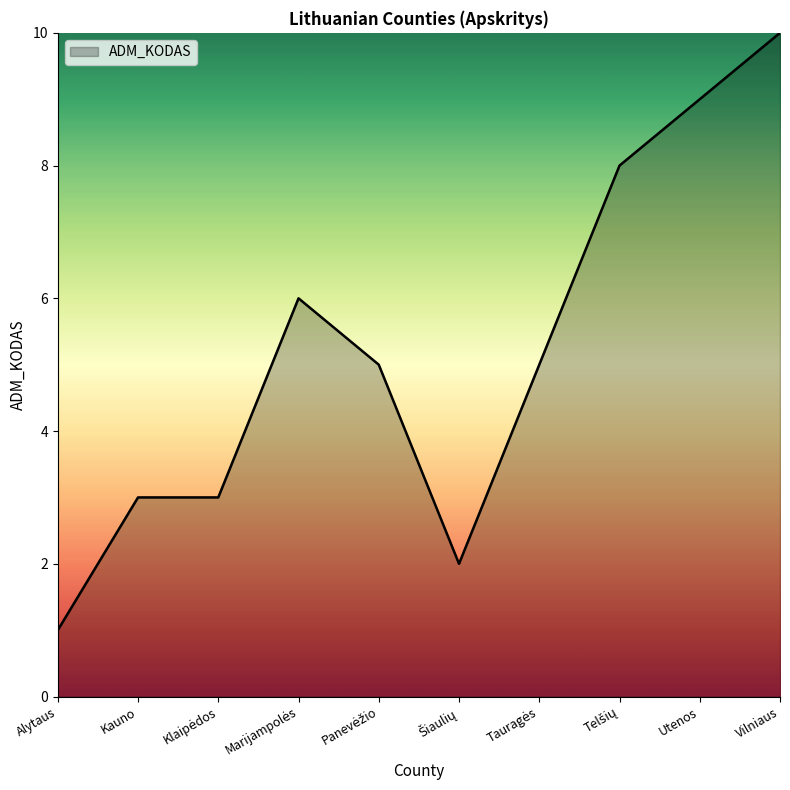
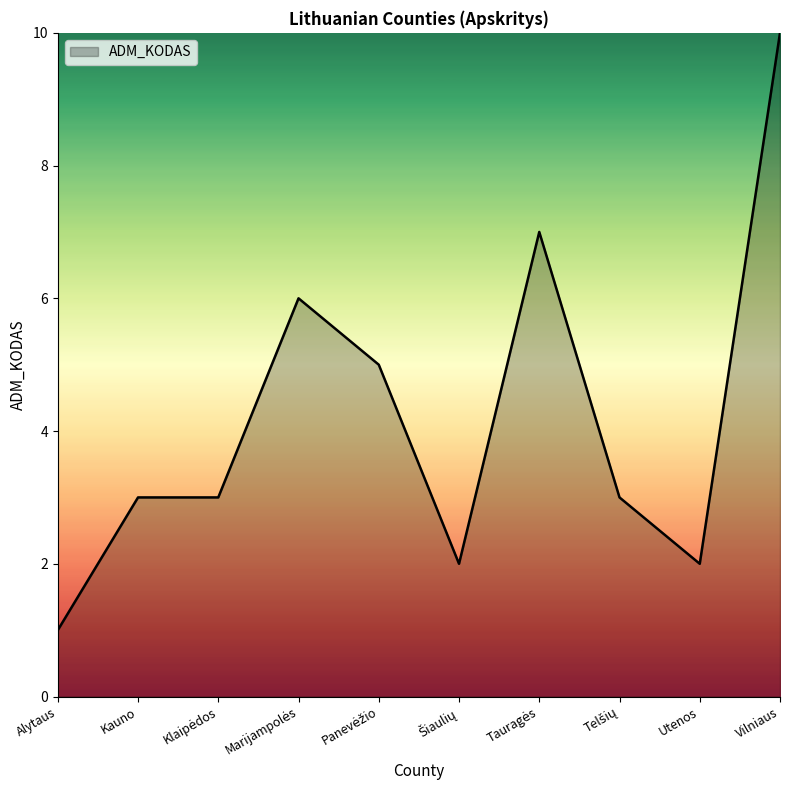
Tauragės: 5 -> 7
Telšių: 8 -> 3
Utenos: 9 -> 2
